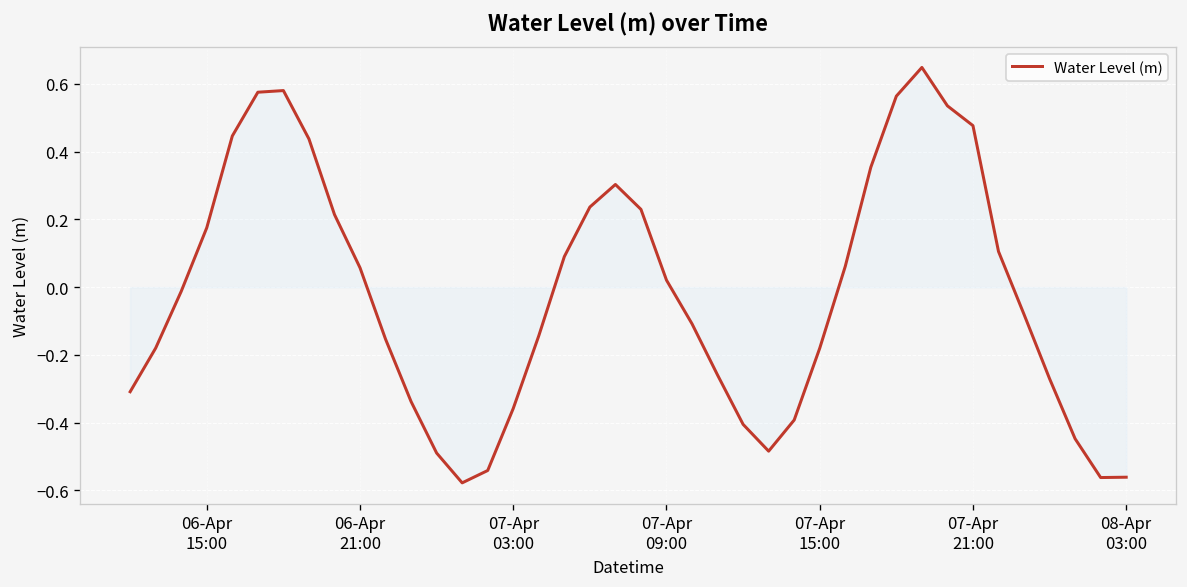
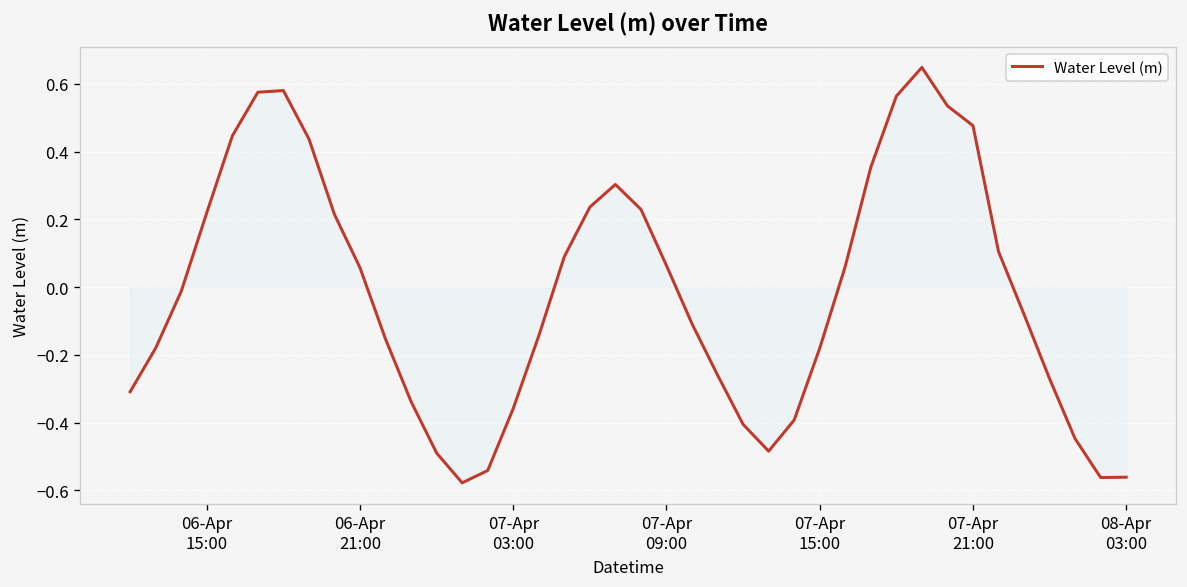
Water Level (m), 06-Apr 15:00: 0.18 -> 0.22
Water Level (m), 07-Apr 09:00: 0.02 -> 0.06
